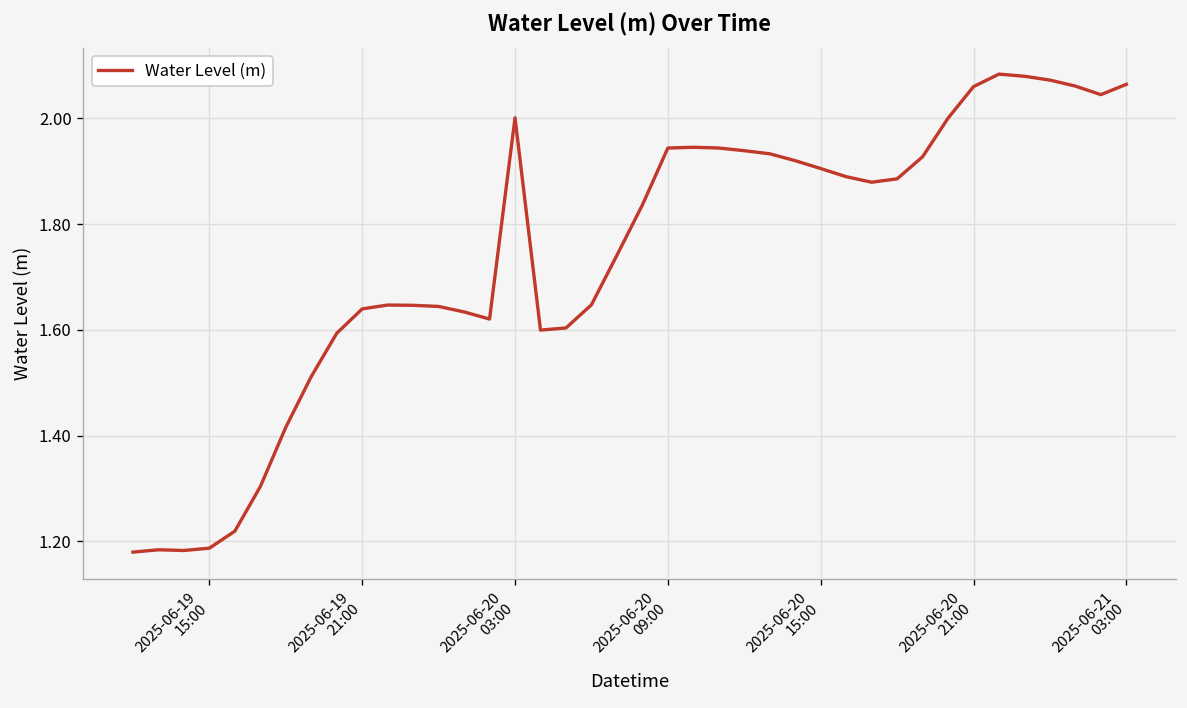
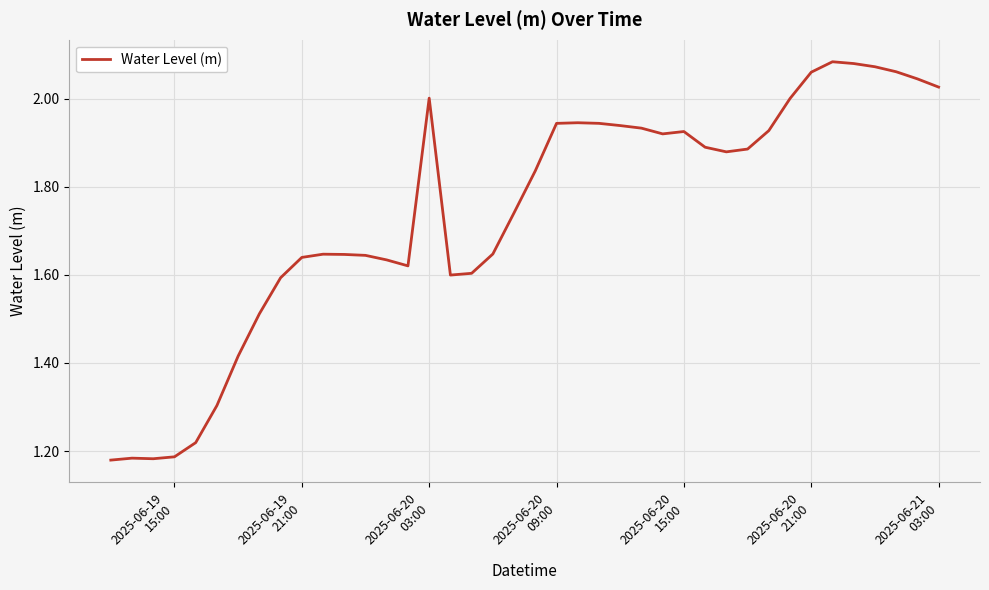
2025-06-20 15:00: 1.90 -> 1.93
2025-06-21 03:00: 2.06 -> 2.03
